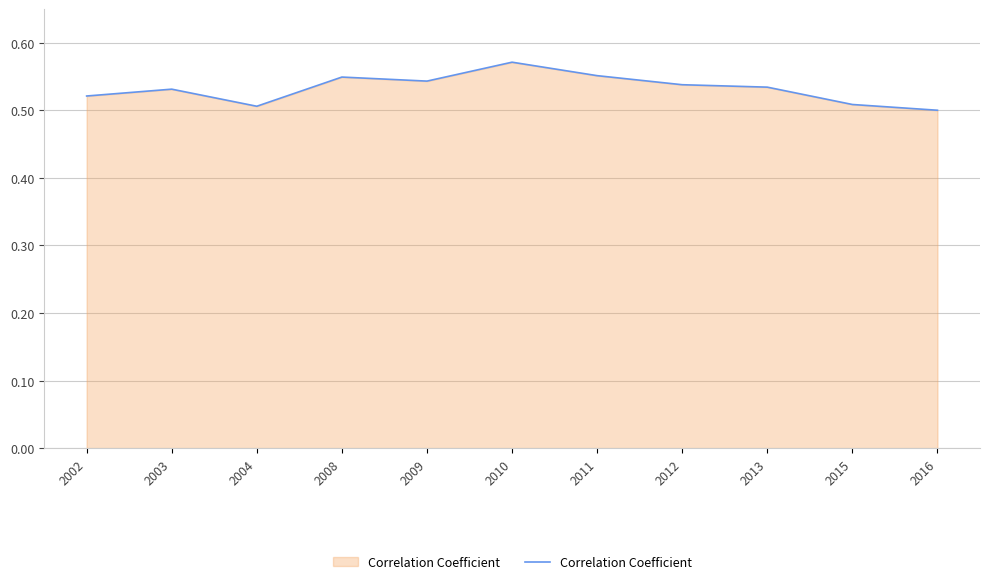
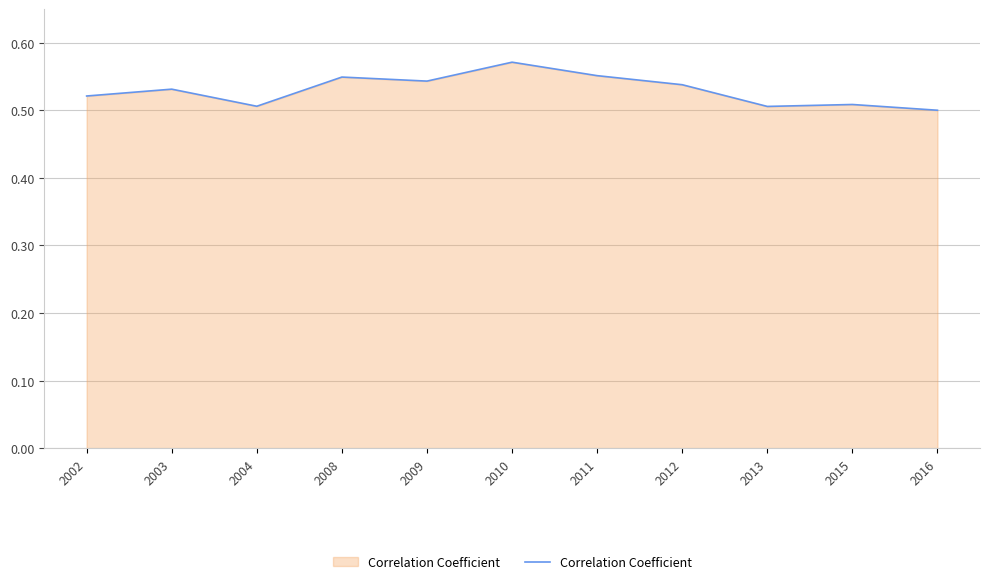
2013: 0.53 -> 0.51
